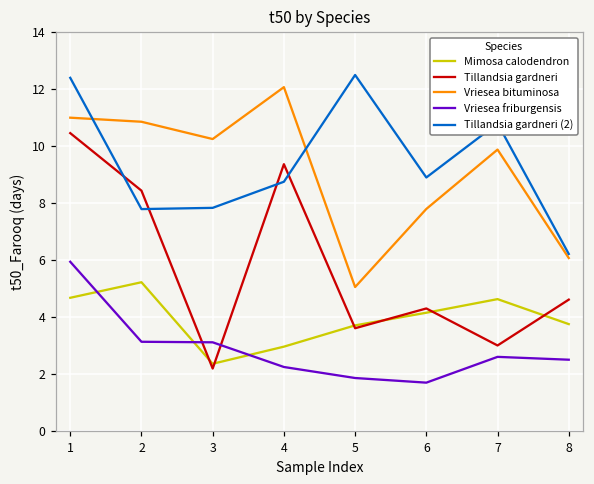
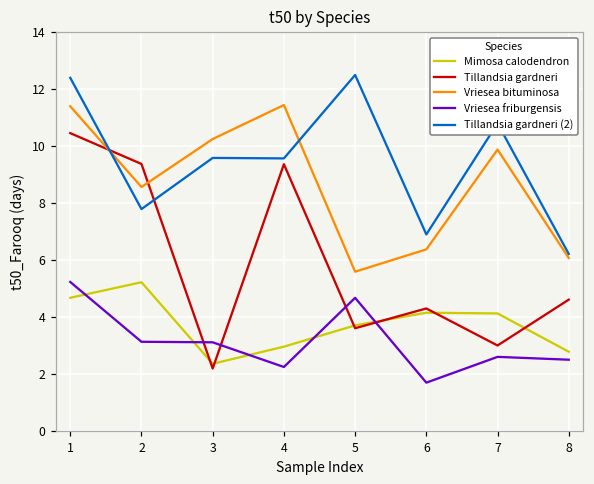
Vriesea bituminosa, 1: 11.0 -> 11.4
Vriesea friburgensis, 1: 5.9 -> 5.2
Tillandsia gardneri, 2: 8.4 -> 9.4
Vriesea bituminosa, 2: 10.9 -> 8.6
Tillandsia gardneri (2), 3: 7.8 -> 9.6
Vriesea bituminosa, 4: 12.1 -> 11.4
Tillandsia gardneri (2), 4: 8.8 -> 9.6
Vriesea bituminosa, 5: 5.1 -> 5.6
Vriesea friburgensis, 5: 1.9 -> 4.7
Vriesea bituminosa, 6: 7.8 -> 6.4
Tillandsia gardneri (2), 6: 8.9 -> 6.9
Mimosa calodendron, 7: 4.6 -> 4.1
Mimosa calodendron, 8: 3.8 -> 2.8
